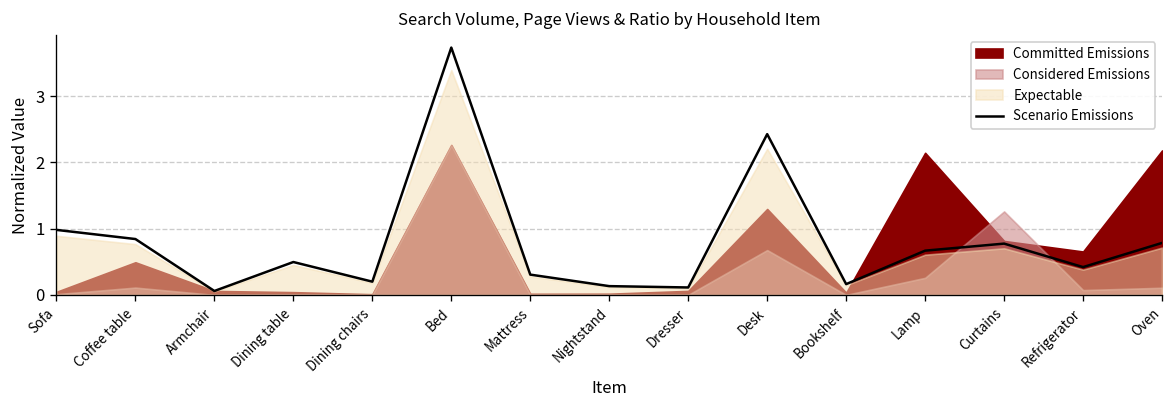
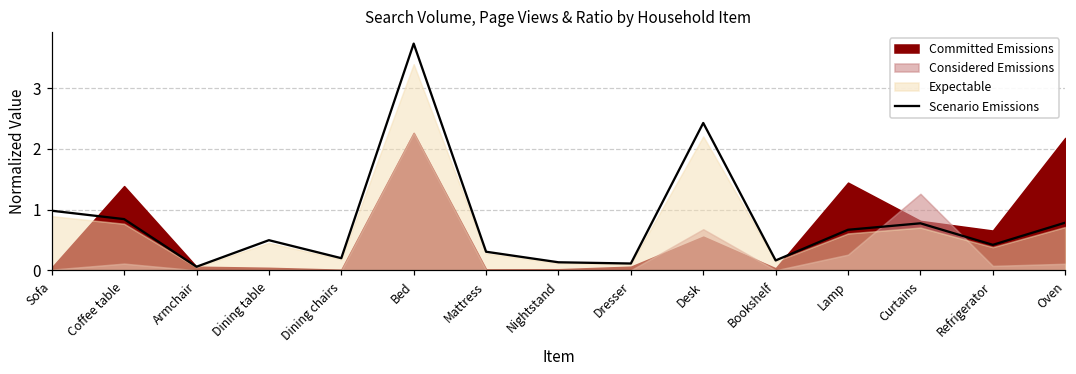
Committed Emissions, Coffee table: 0.5 -> 1.4
Committed Emissions, Desk: 1.3 -> 0.6
Committed Emissions, Lamp: 2.1 -> 1.4
